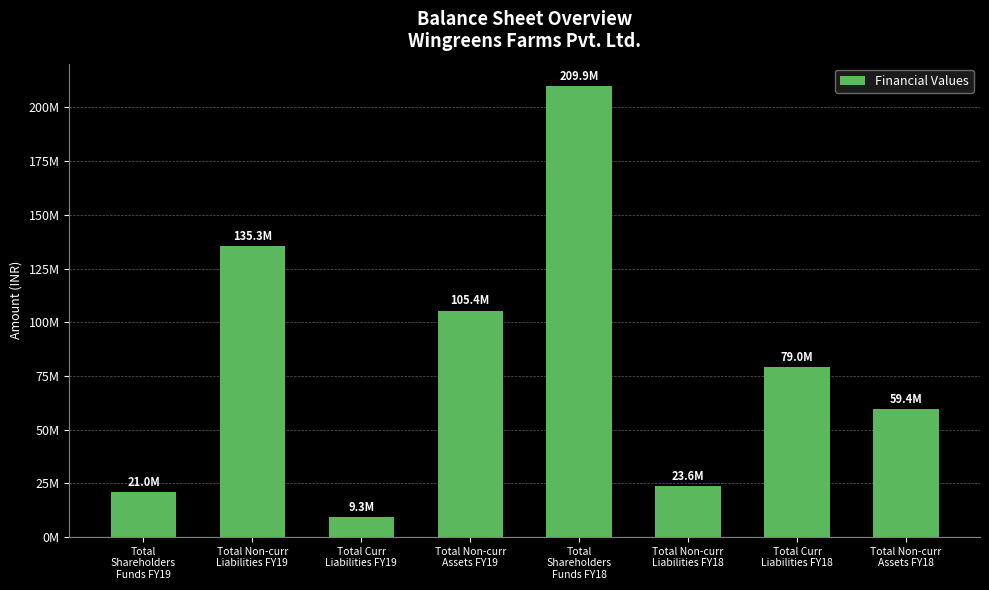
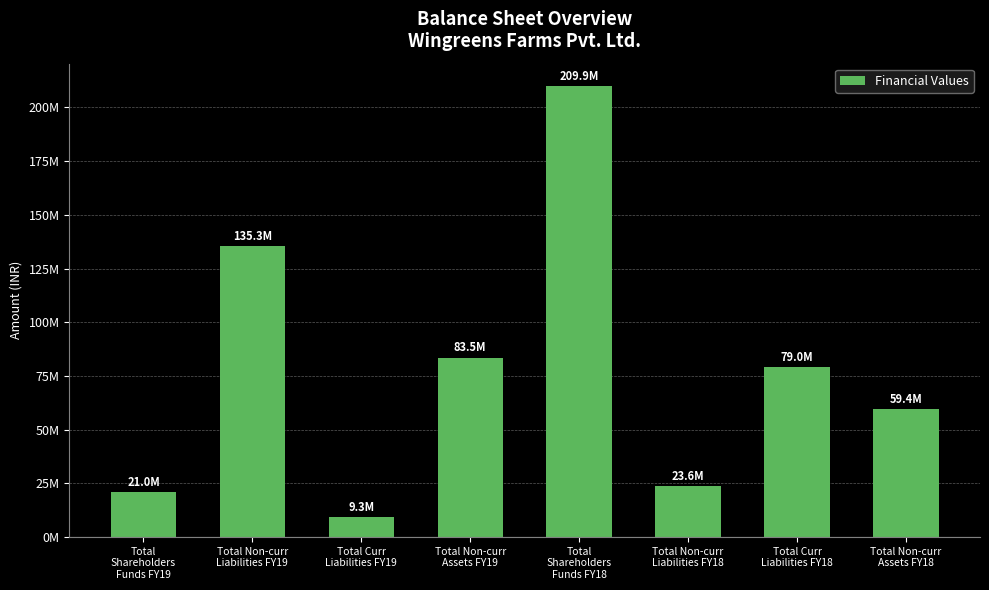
Total Non-curr Assets FY19: 105.4M -> 83.5M
